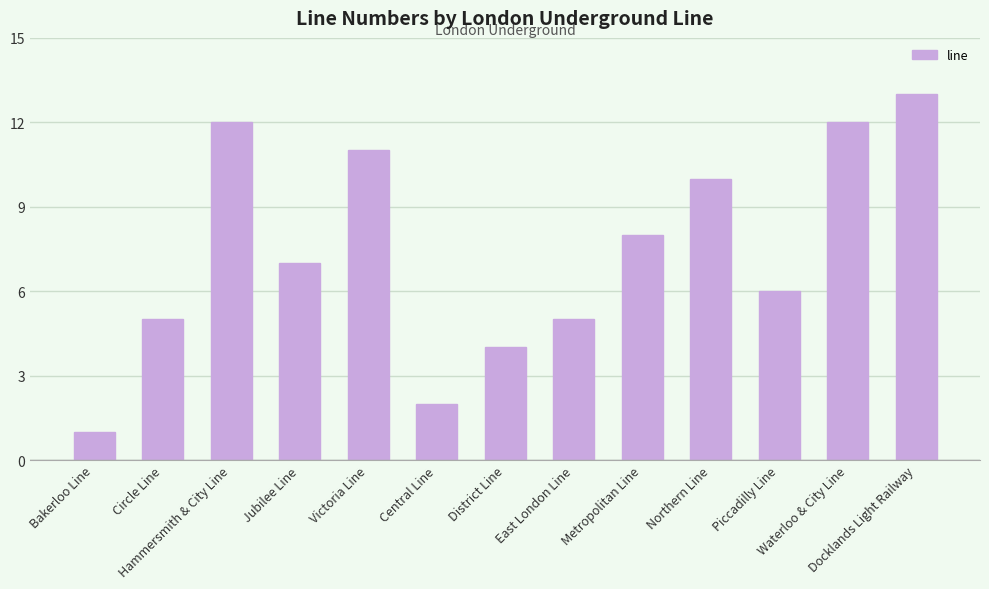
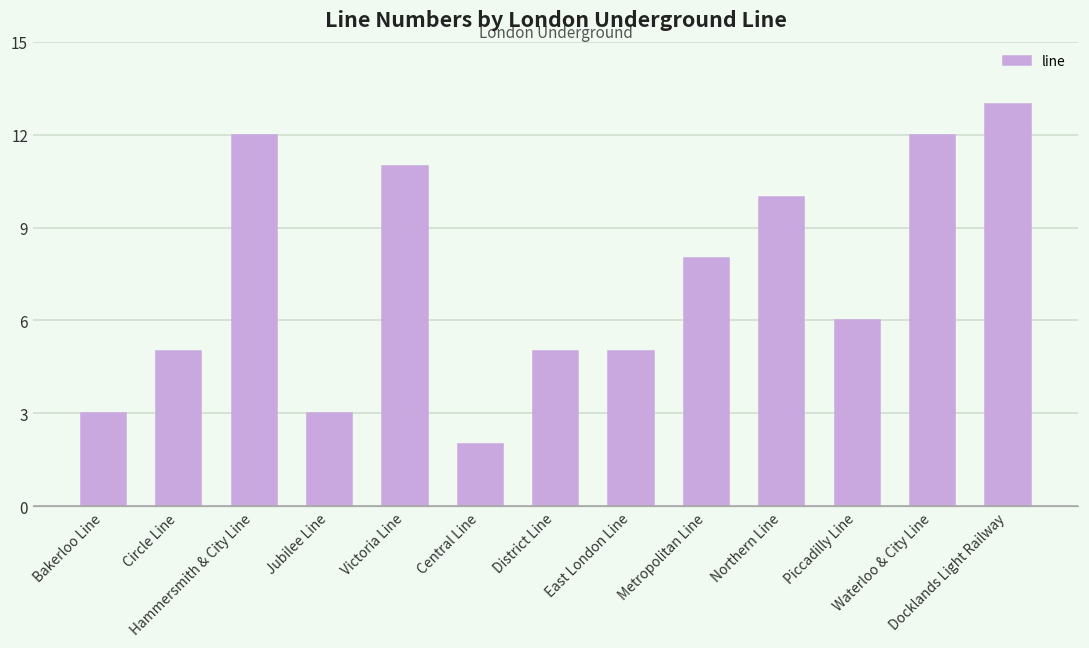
Bakerloo Line: 1 -> 3
Jubilee Line: 7 -> 3
District Line: 4 -> 5
